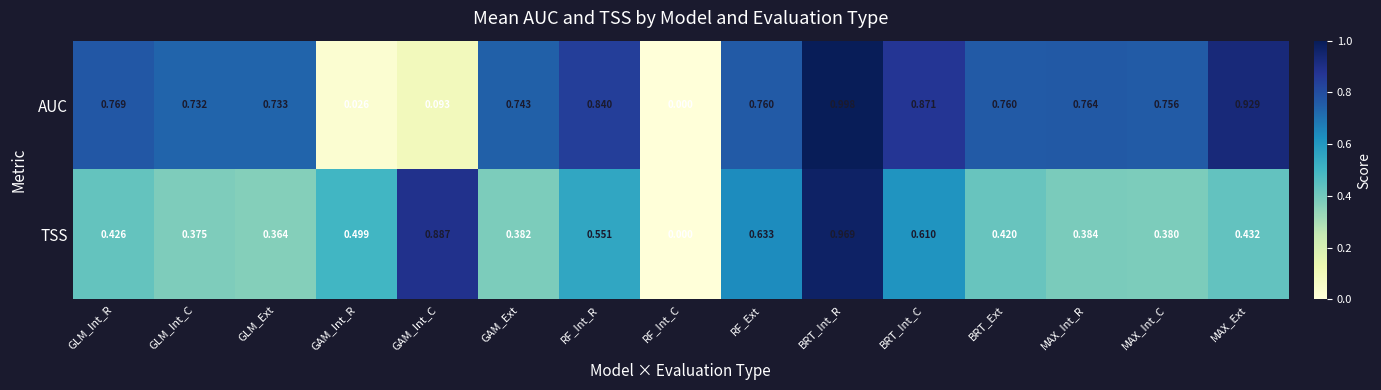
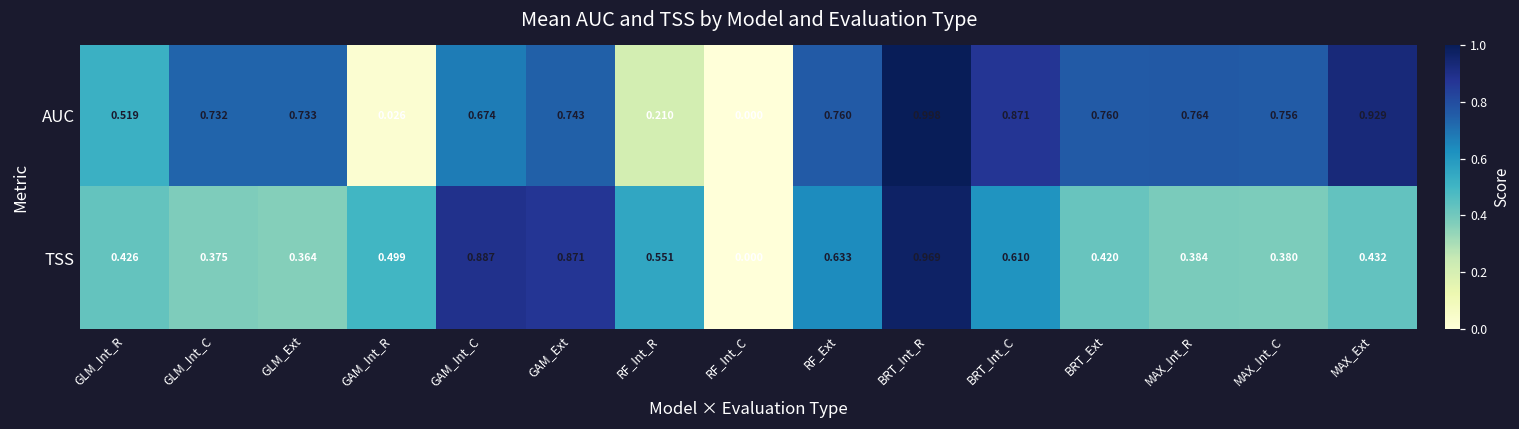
AUC, GLM_Int_R: 0.769 -> 0.519
AUC, GAM_Int_C: 0.093 -> 0.674
AUC, RF_Int_R: 0.840 -> 0.210
TSS, GAM_Ext: 0.382 -> 0.871
